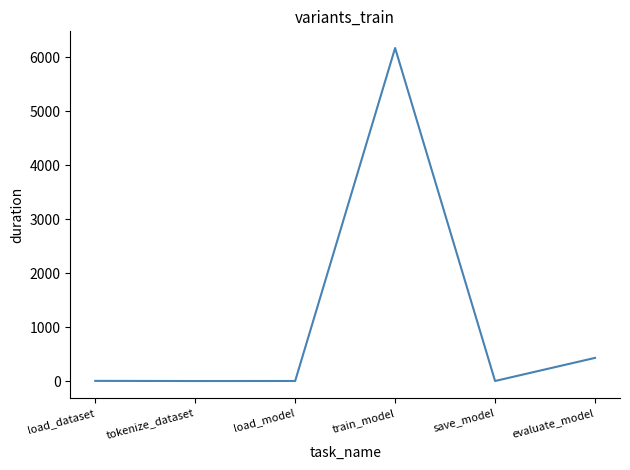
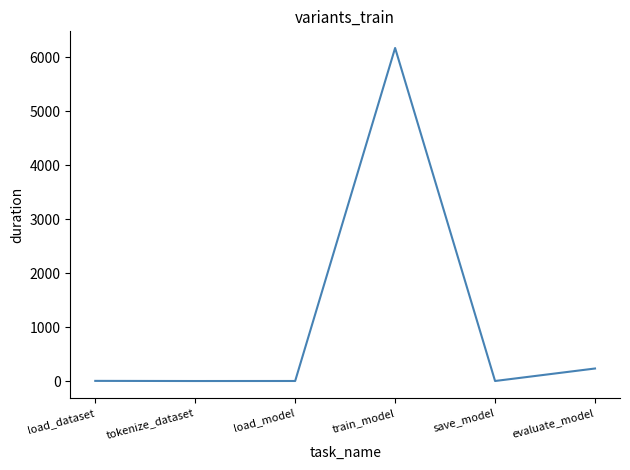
evaluate_model: 400 -> 200
